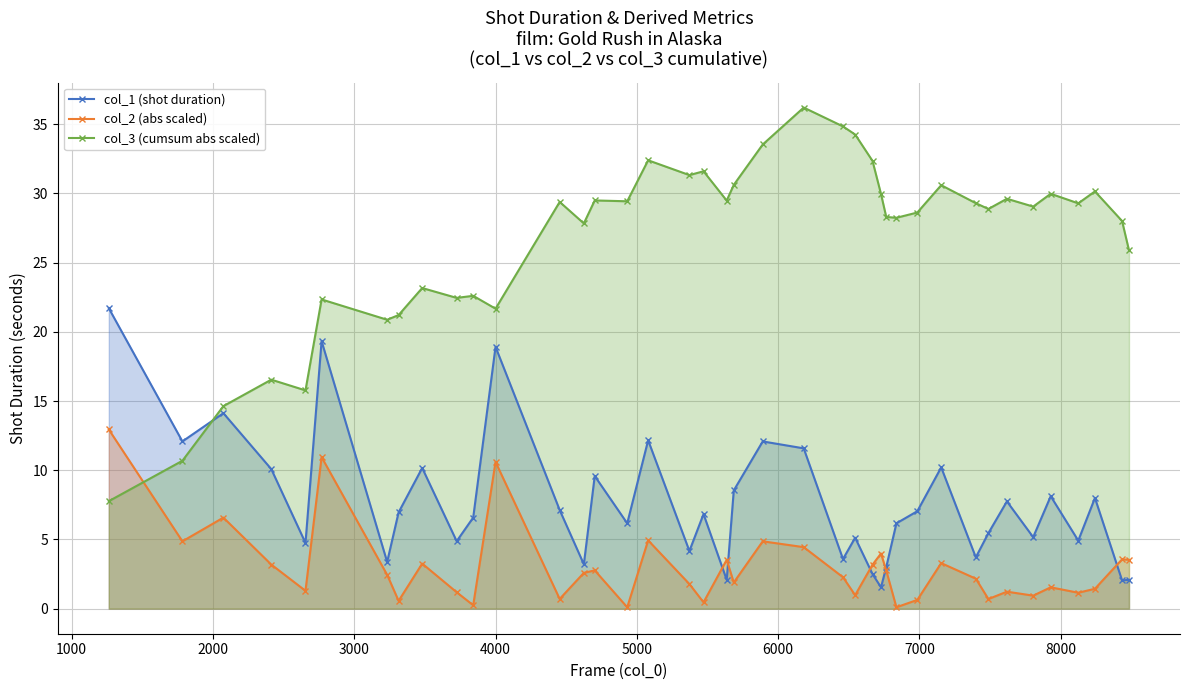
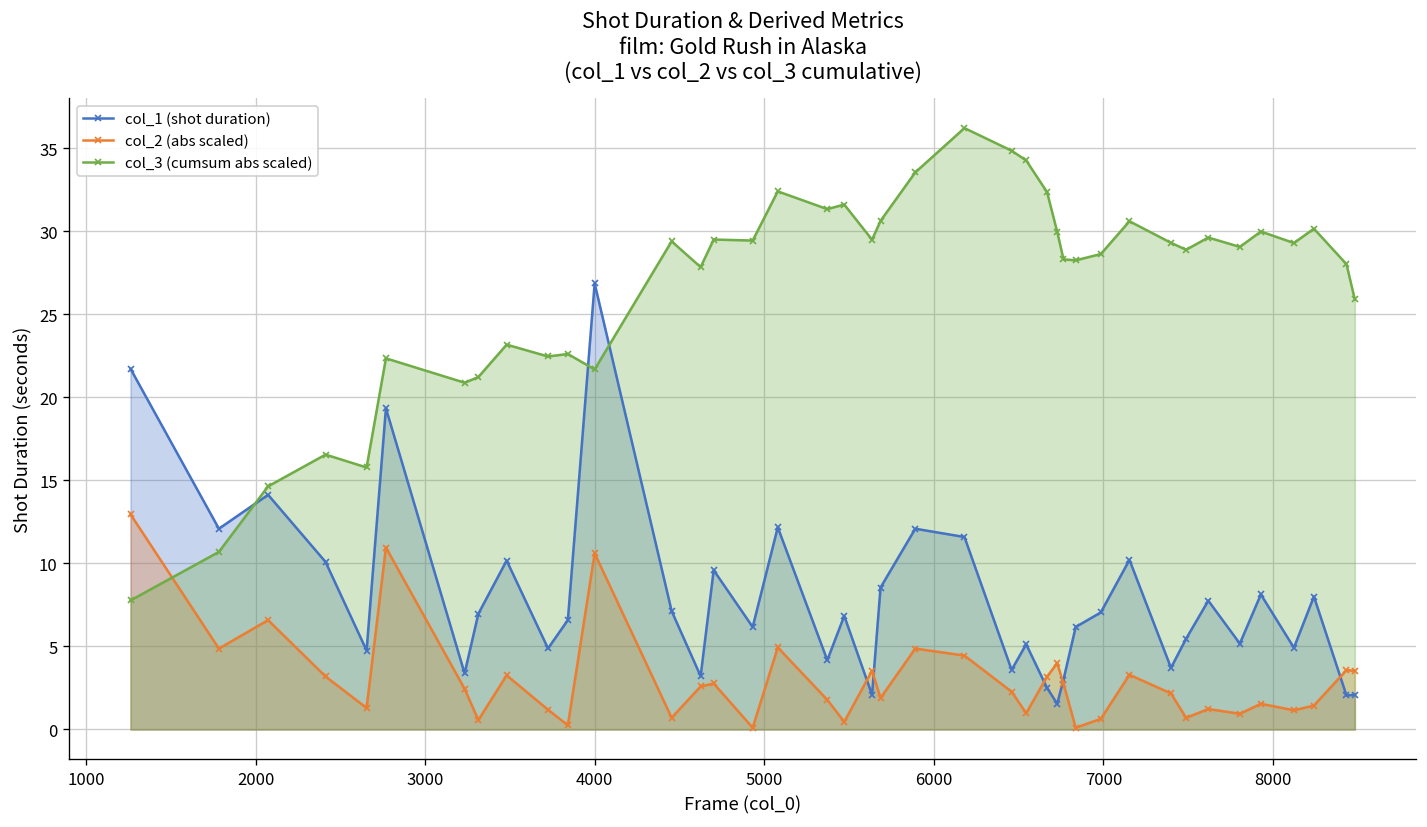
col_1 (shot duration), 4000: 18.9 -> 26.9
